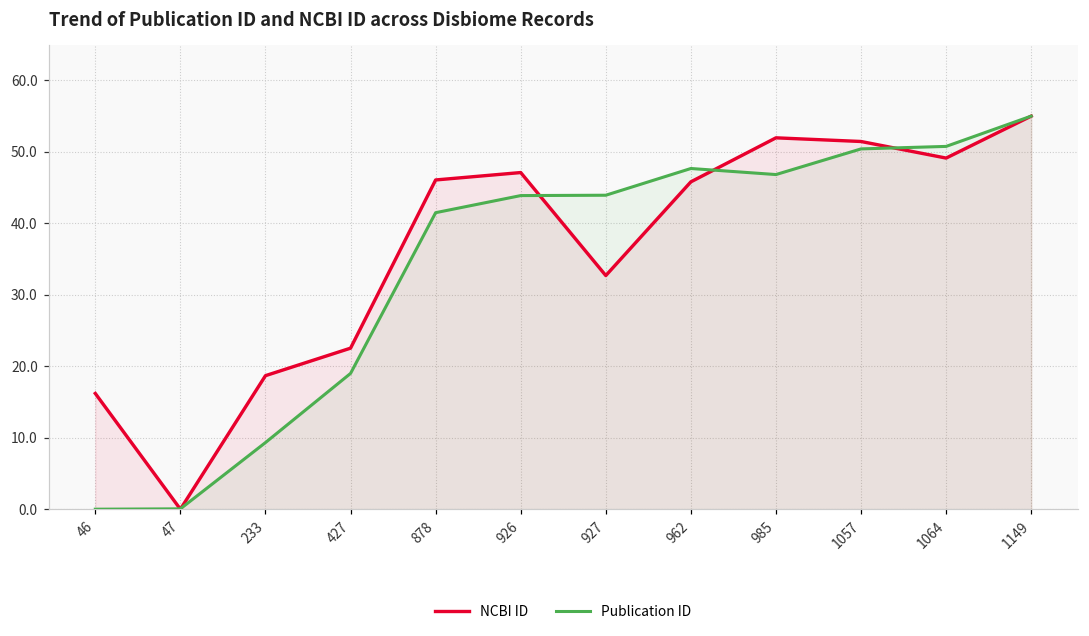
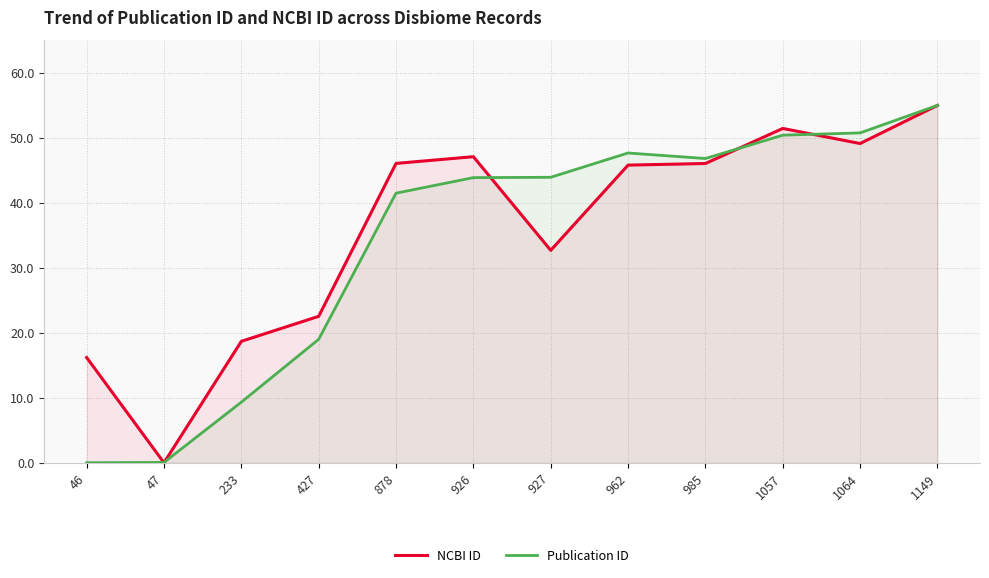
NCBI ID, 985: 52 -> 46
